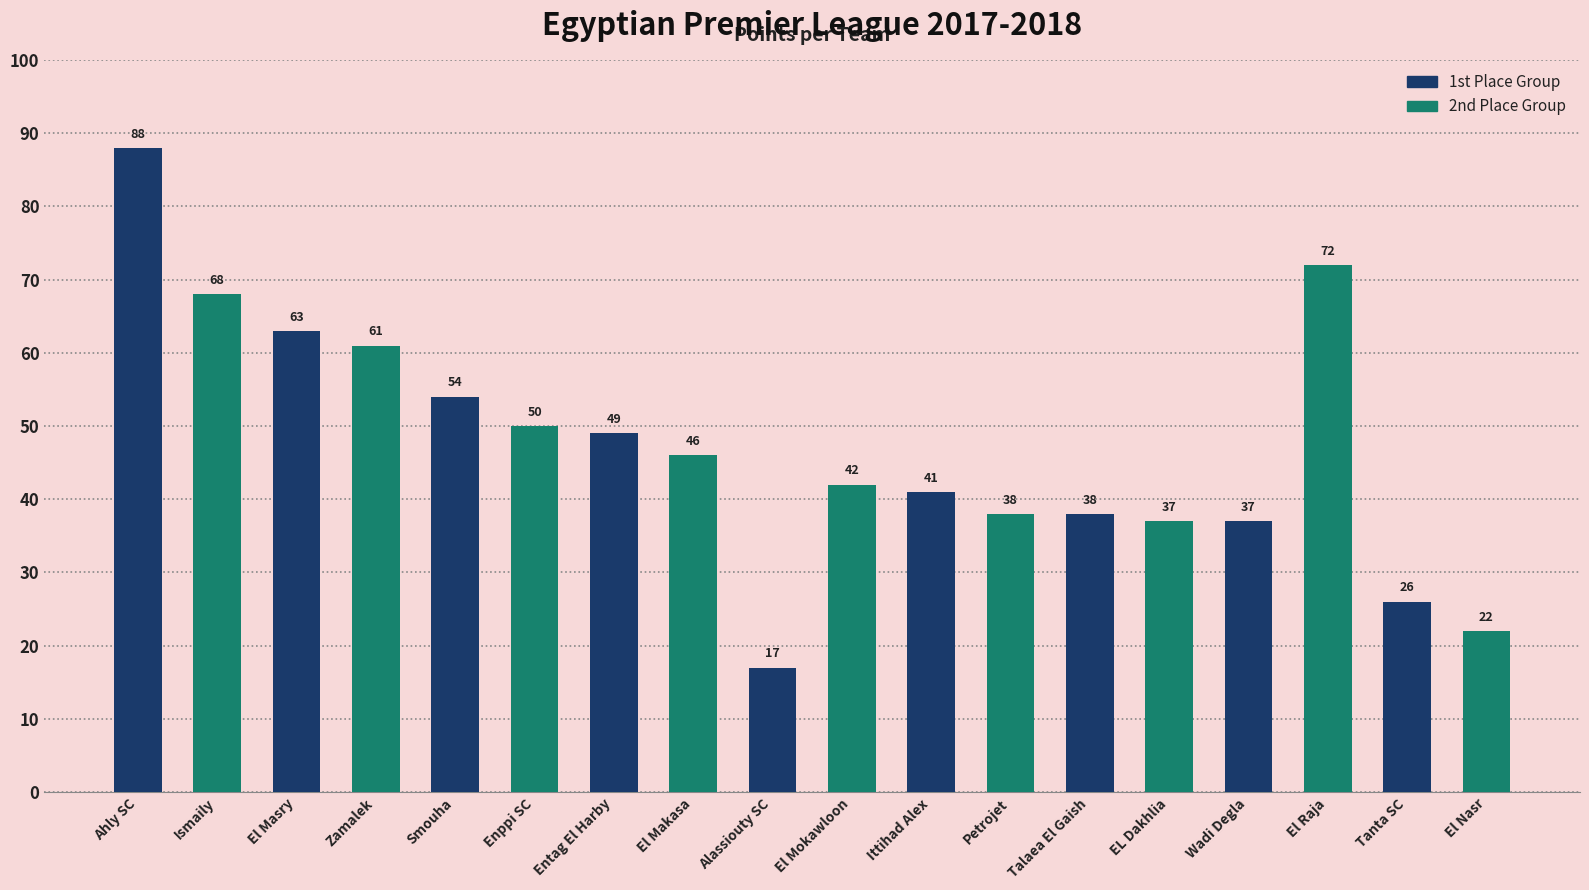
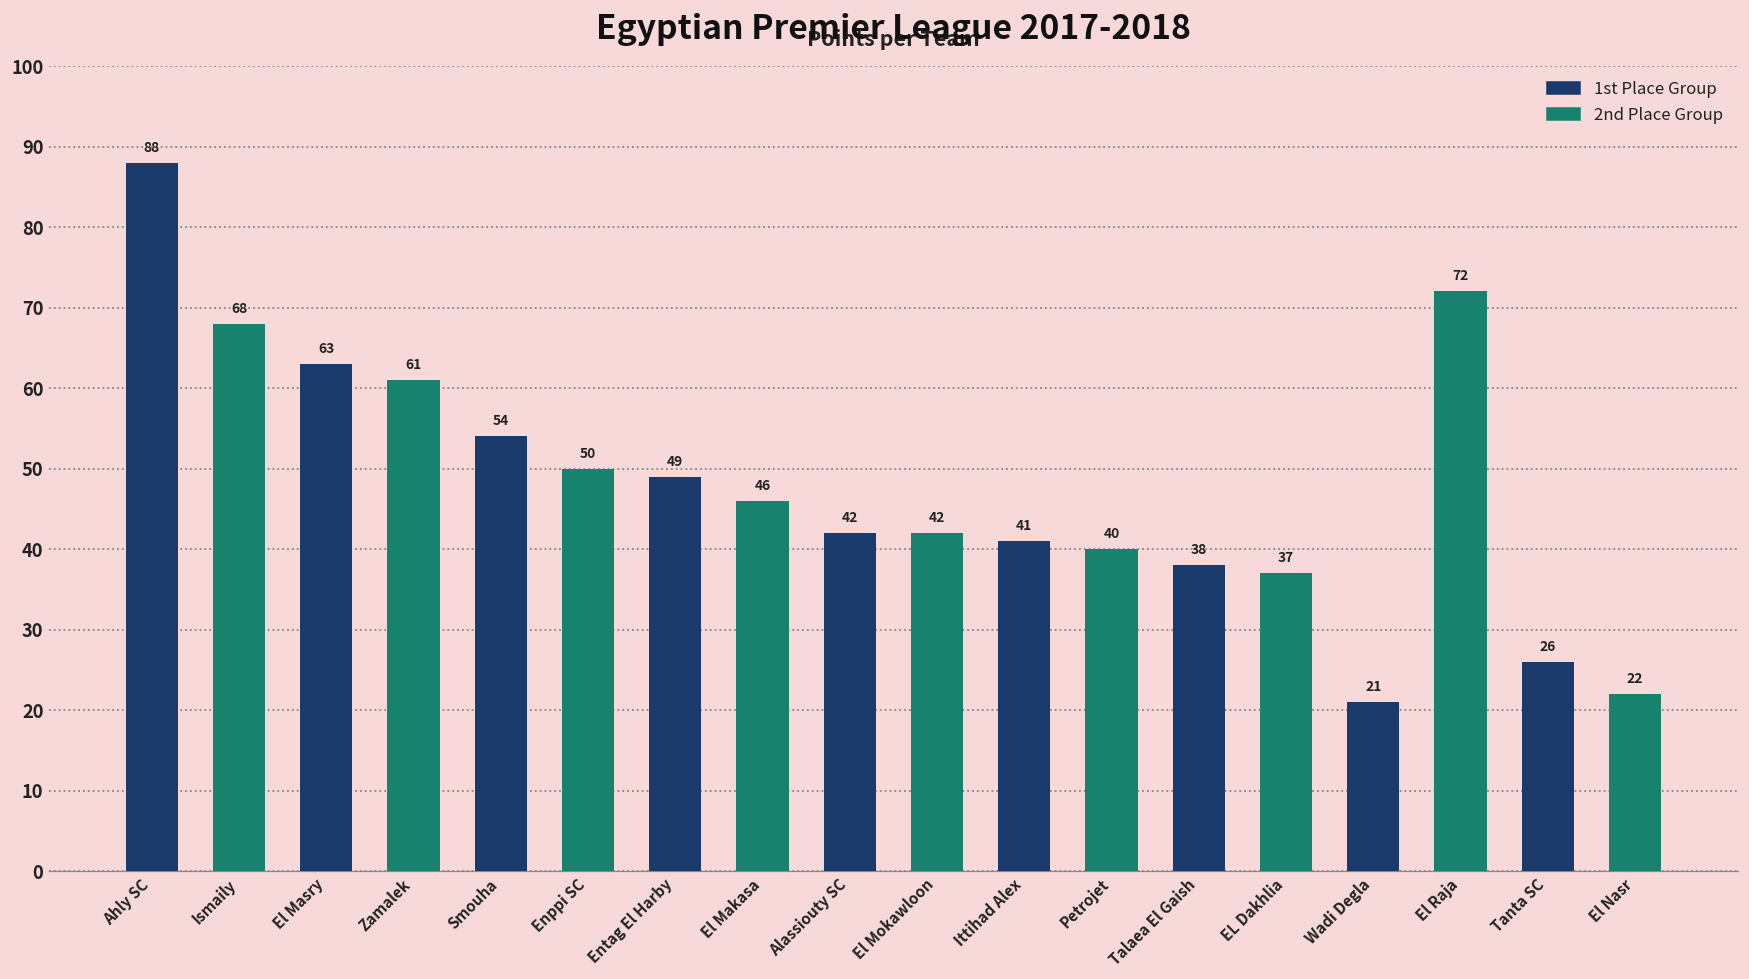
Alassiouty SC: 17 -> 42
Petrojet: 38 -> 40
Wadi Degla: 37 -> 21
